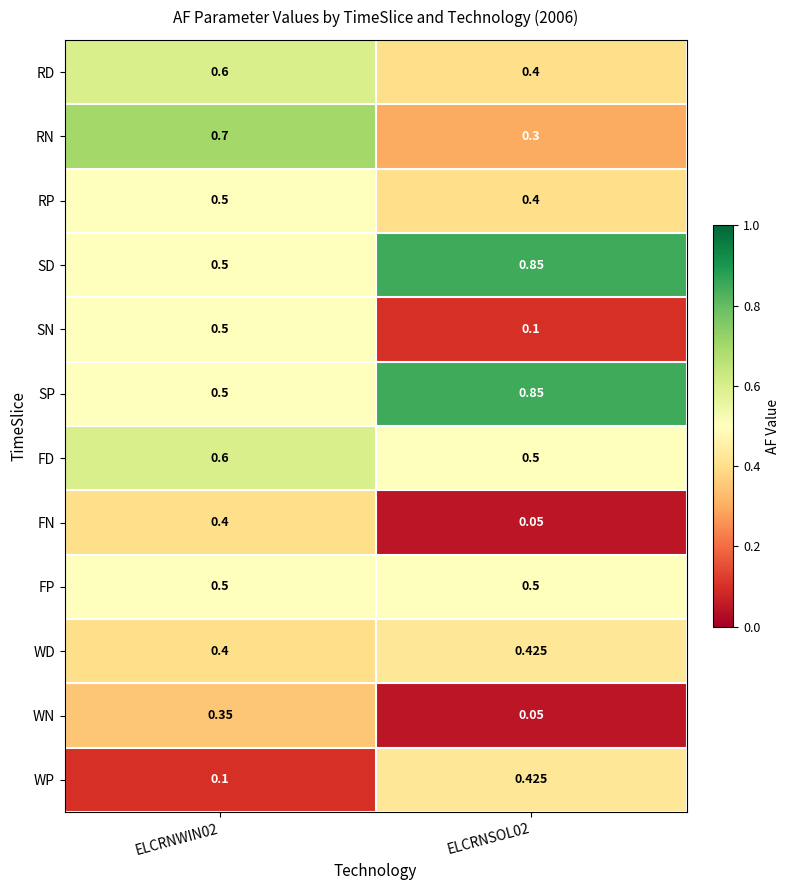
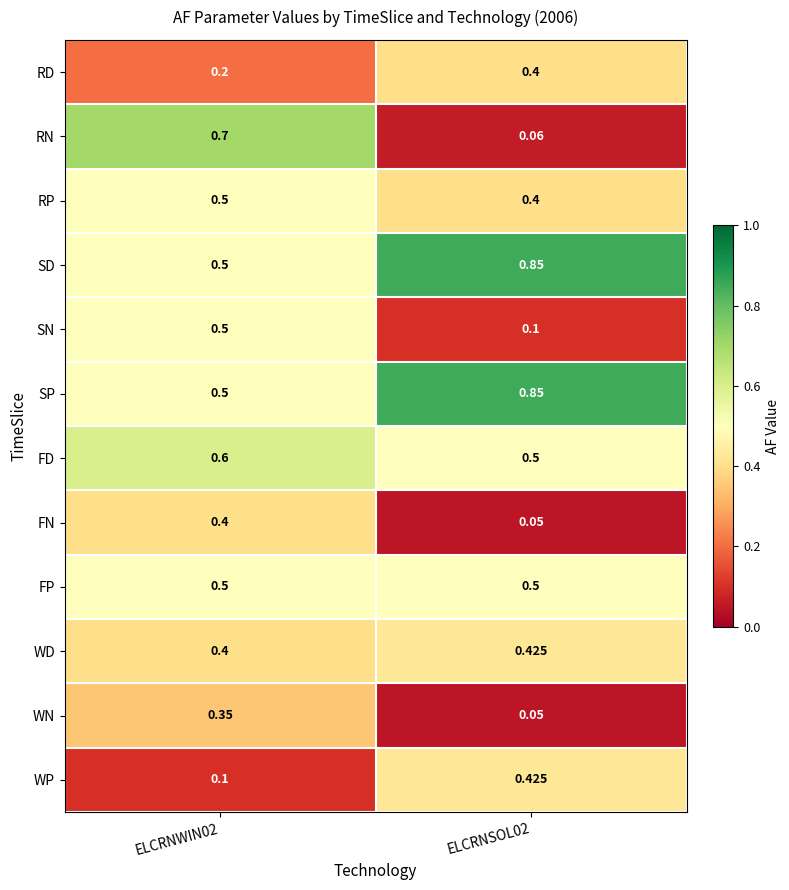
RD, ELCRNWIN02: 0.6 -> 0.2
RN, ELCRNSOL02: 0.3 -> 0.06
